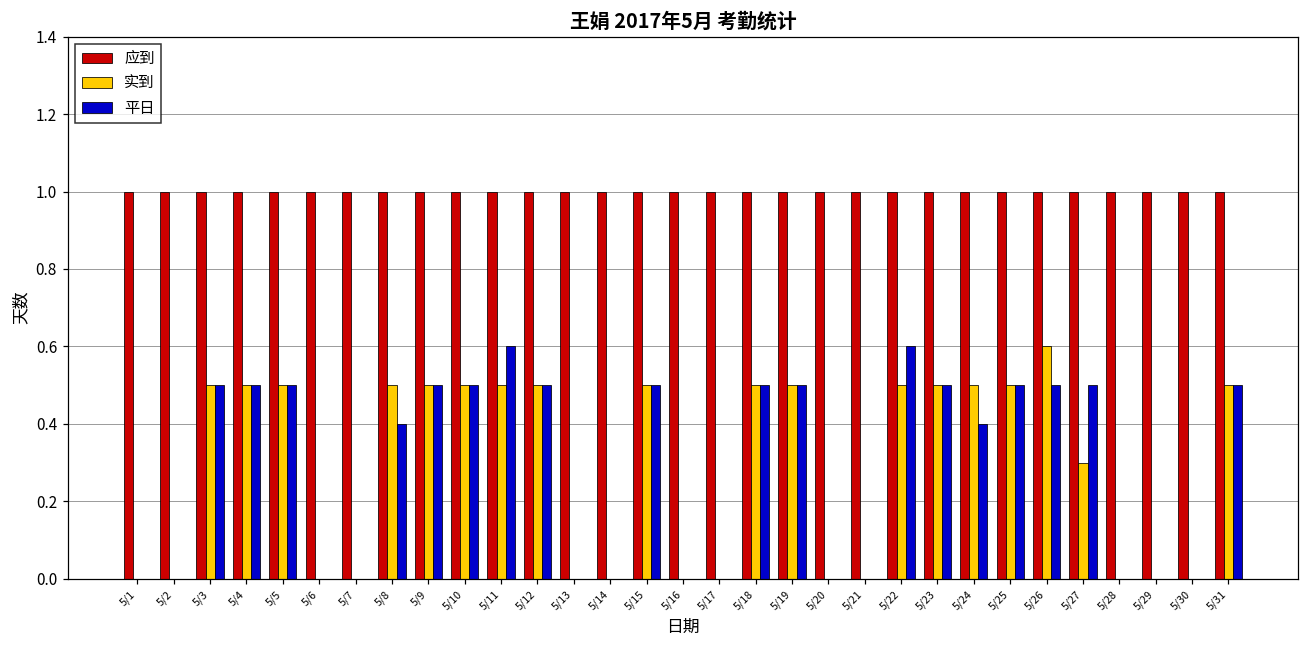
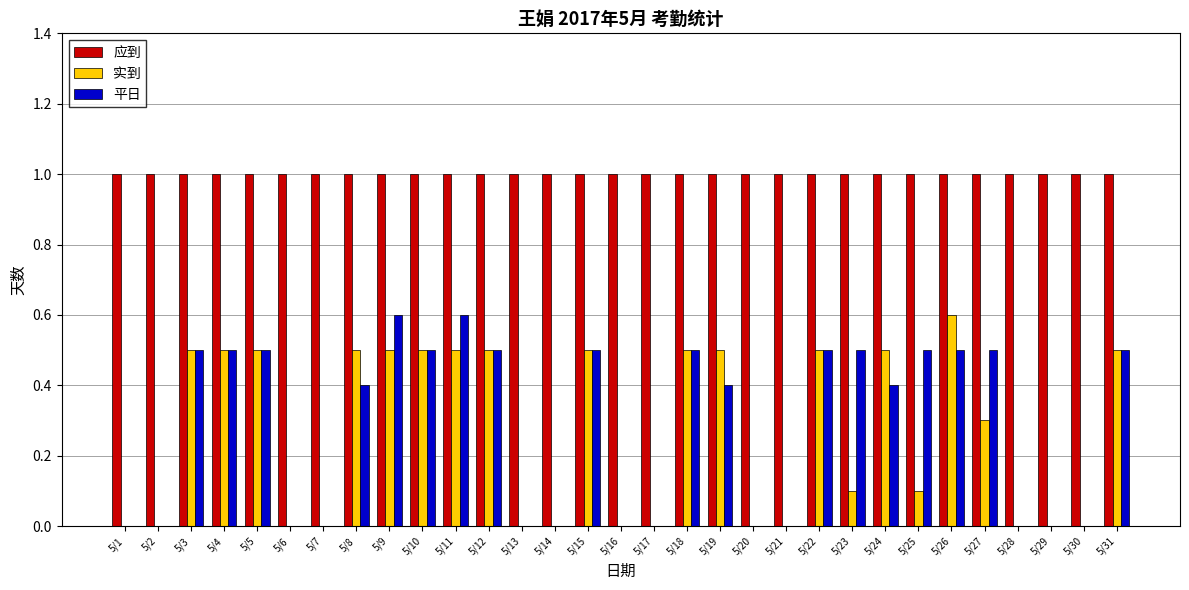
平日, 5/9: 0.5 -> 0.6
平日, 5/19: 0.5 -> 0.4
平日, 5/22: 0.6 -> 0.5
实到, 5/23: 0.5 -> 0.1
实到, 5/25: 0.5 -> 0.1
